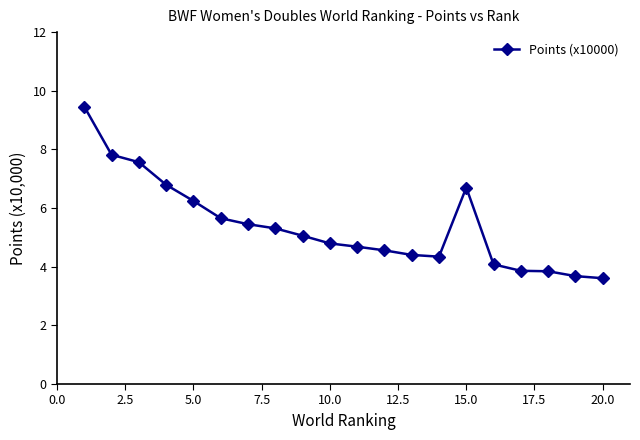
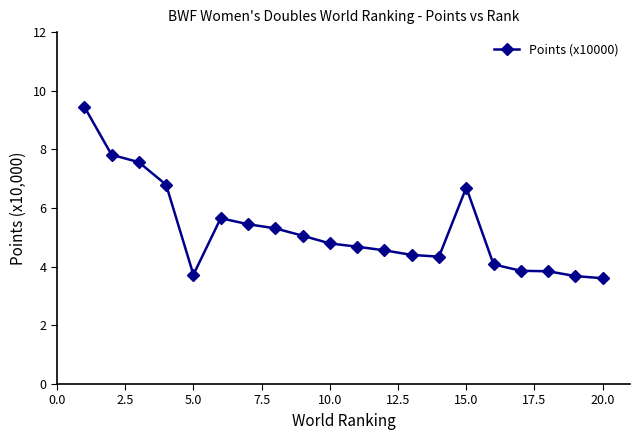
5.0: 6.2 -> 3.7
